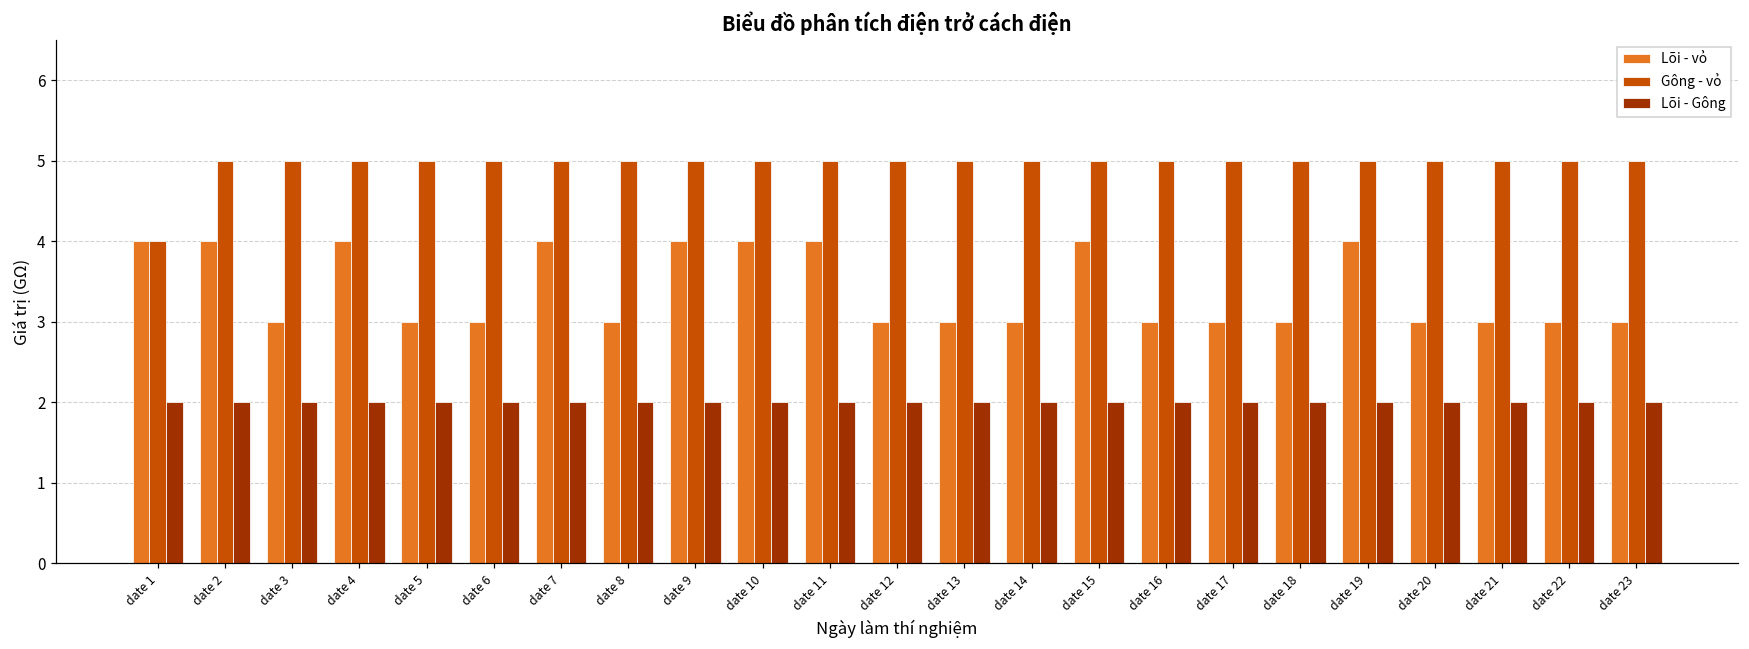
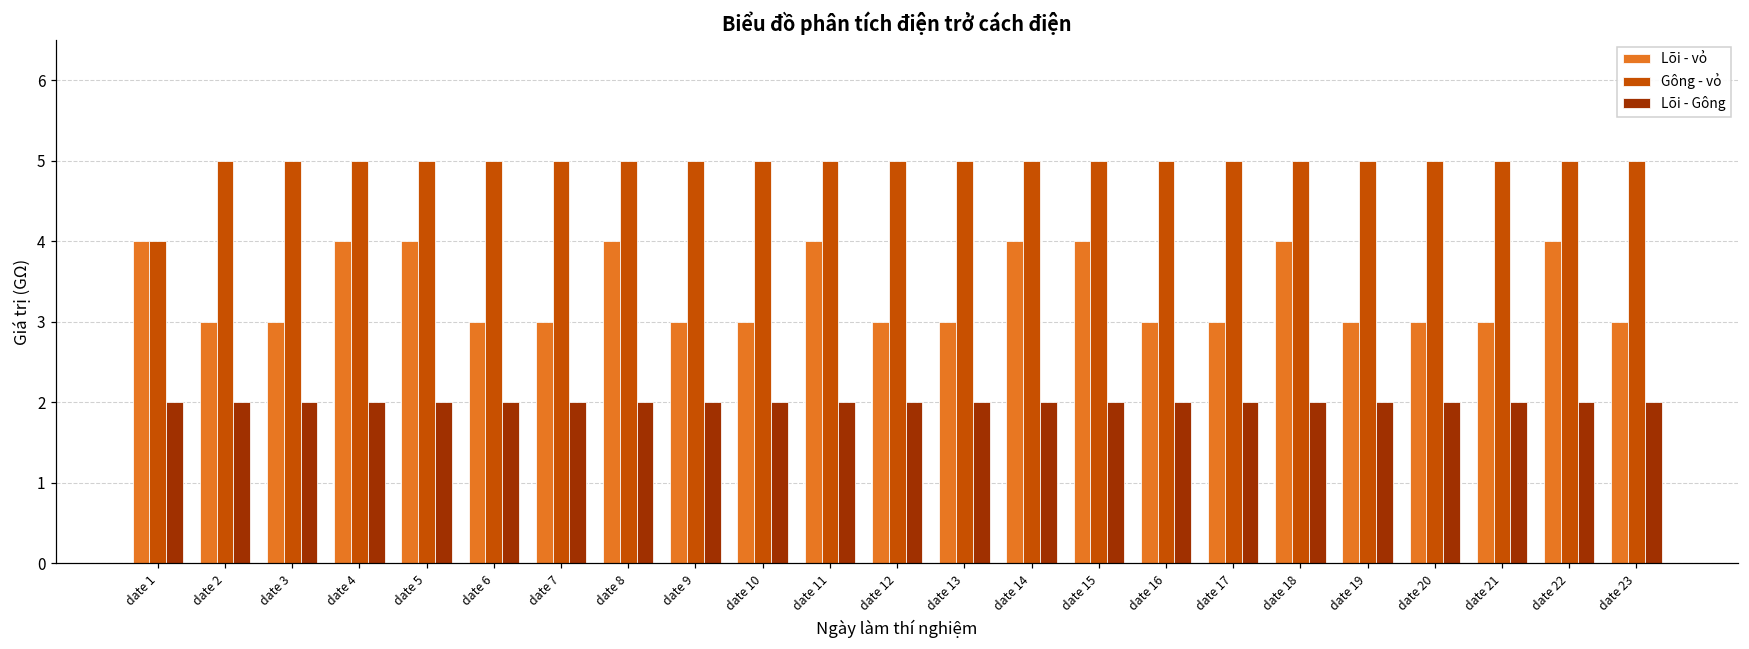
Lõi - vỏ, date 2: 4 -> 3
Lõi - vỏ, date 5: 3 -> 4
Lõi - vỏ, date 7: 4 -> 3
Lõi - vỏ, date 8: 3 -> 4
Lõi - vỏ, date 9: 4 -> 3
Lõi - vỏ, date 10: 4 -> 3
Lõi - vỏ, date 14: 3 -> 4
Lõi - vỏ, date 18: 3 -> 4
Lõi - vỏ, date 19: 4 -> 3
Lõi - vỏ, date 22: 3 -> 4
